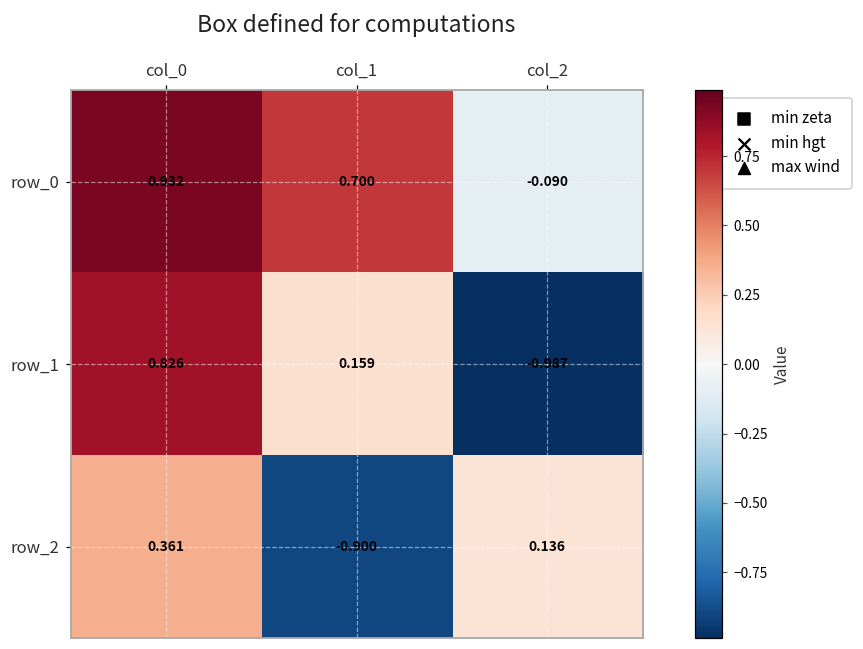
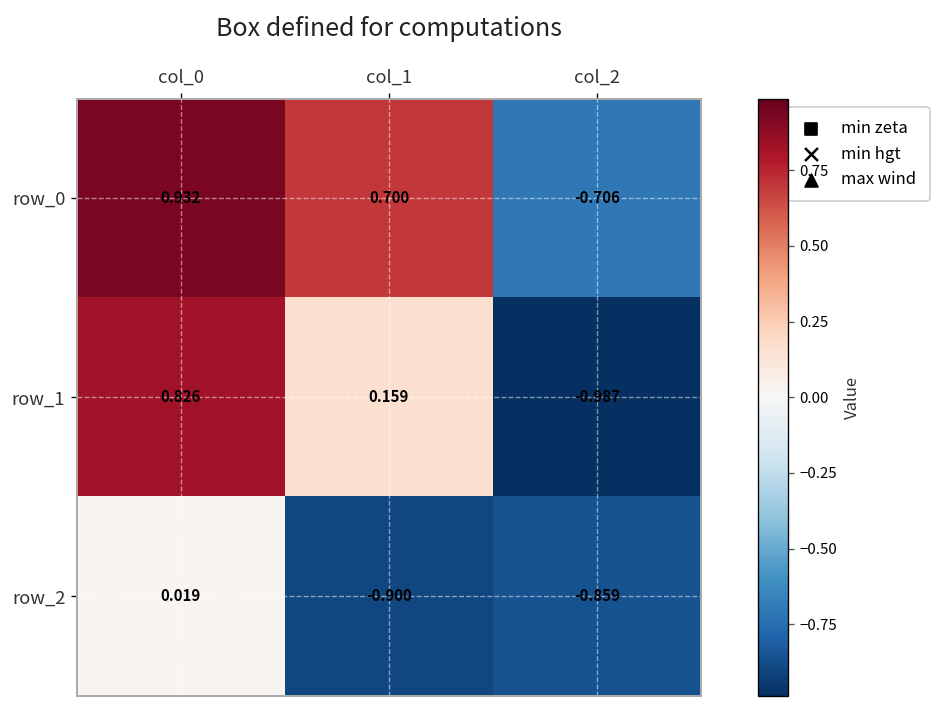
row_0, col_2: -0.090 -> -0.706
row_2, col_0: 0.361 -> 0.019
row_2, col_2: 0.136 -> -0.859
